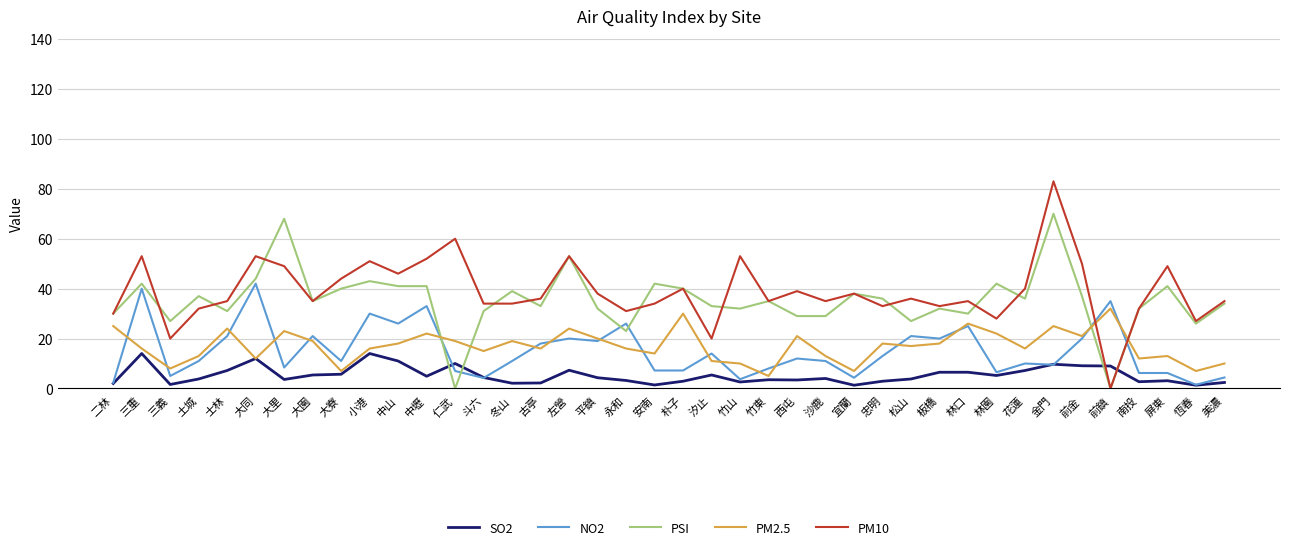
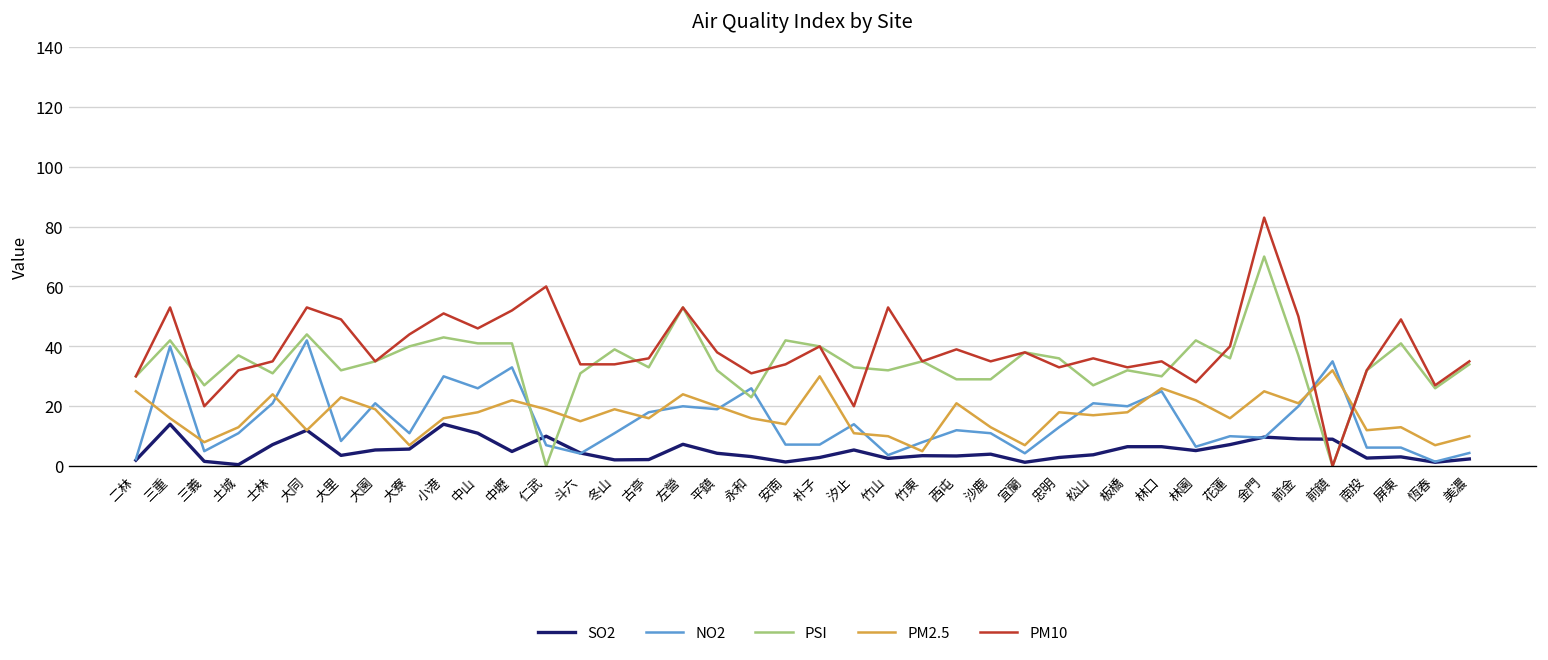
SO2, 土城: 4 -> 1
PSI, 大里: 68 -> 32
